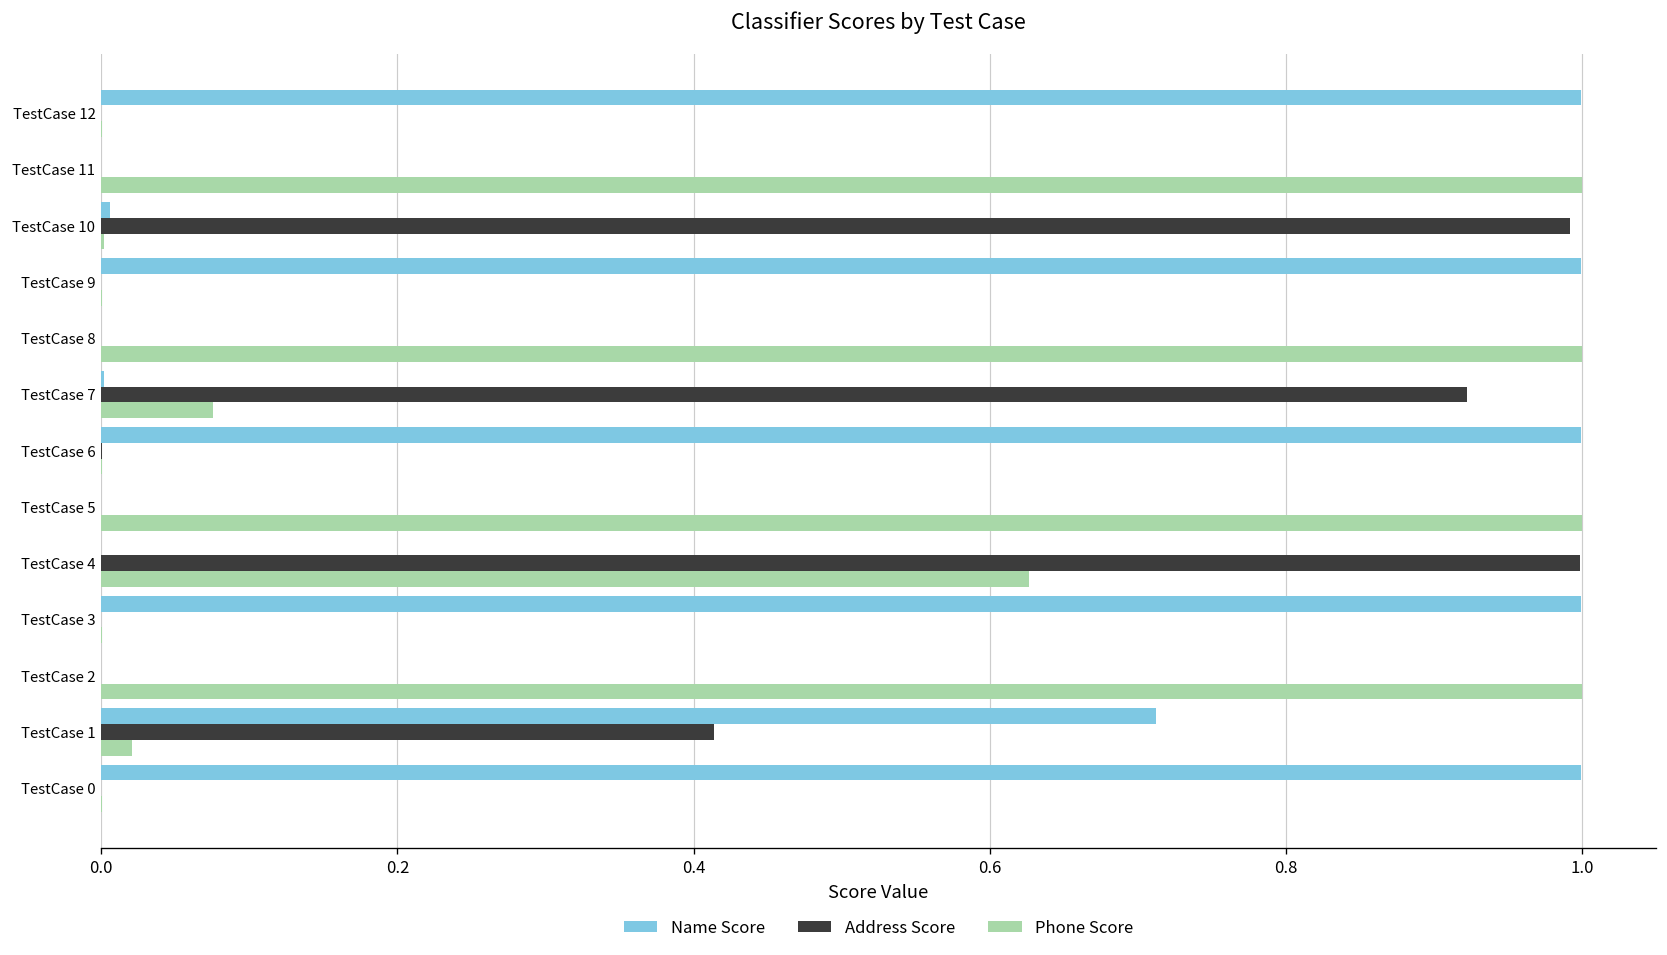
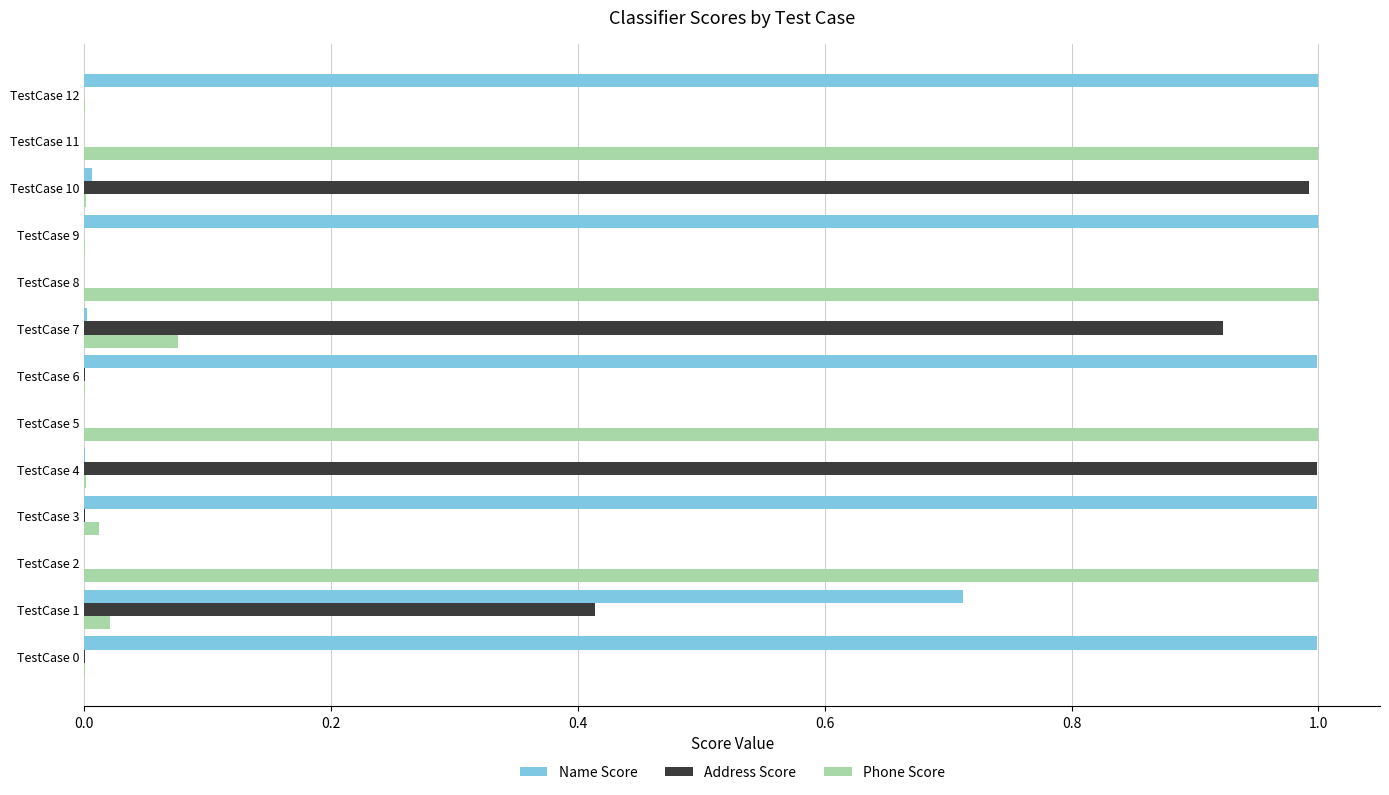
Phone Score, TestCase 4: 0.627 -> 0.001
Phone Score, TestCase 3: 0.001 -> 0.012
